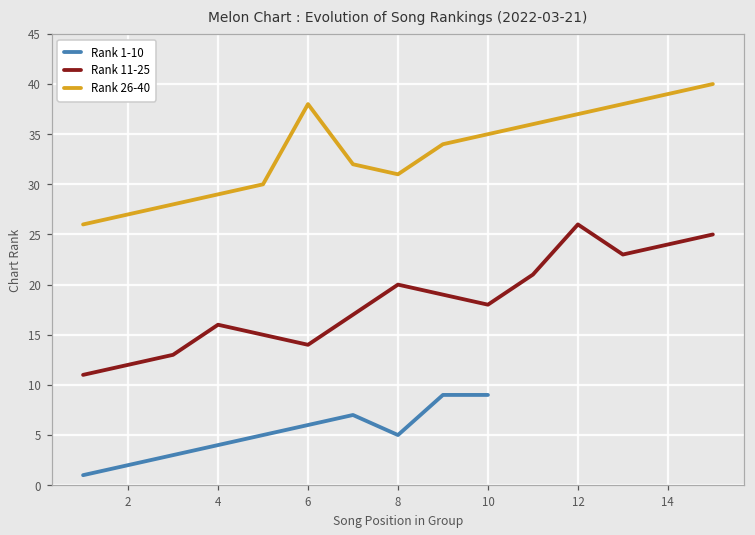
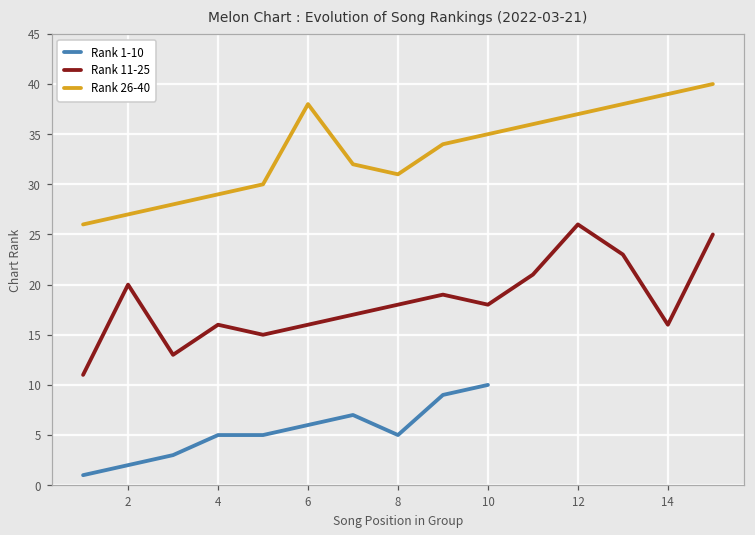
Rank 11-25, 2: 12 -> 20
Rank 1-10, 4: 4 -> 5
Rank 11-25, 6: 14 -> 16
Rank 11-25, 8: 20 -> 18
Rank 1-10, 10: 9 -> 10
Rank 11-25, 14: 24 -> 16
